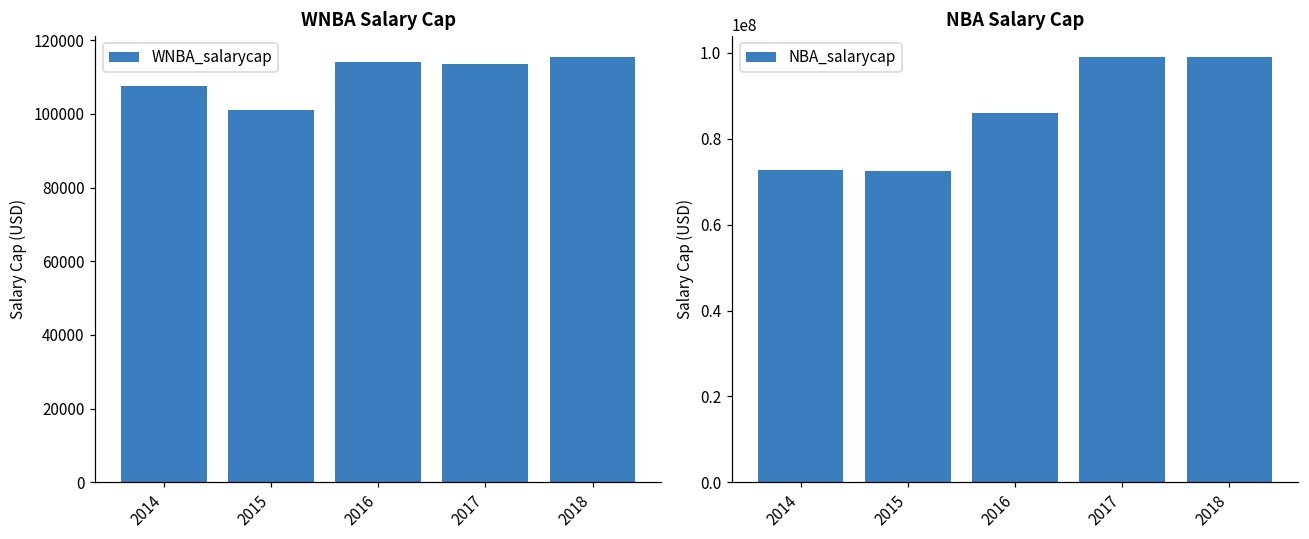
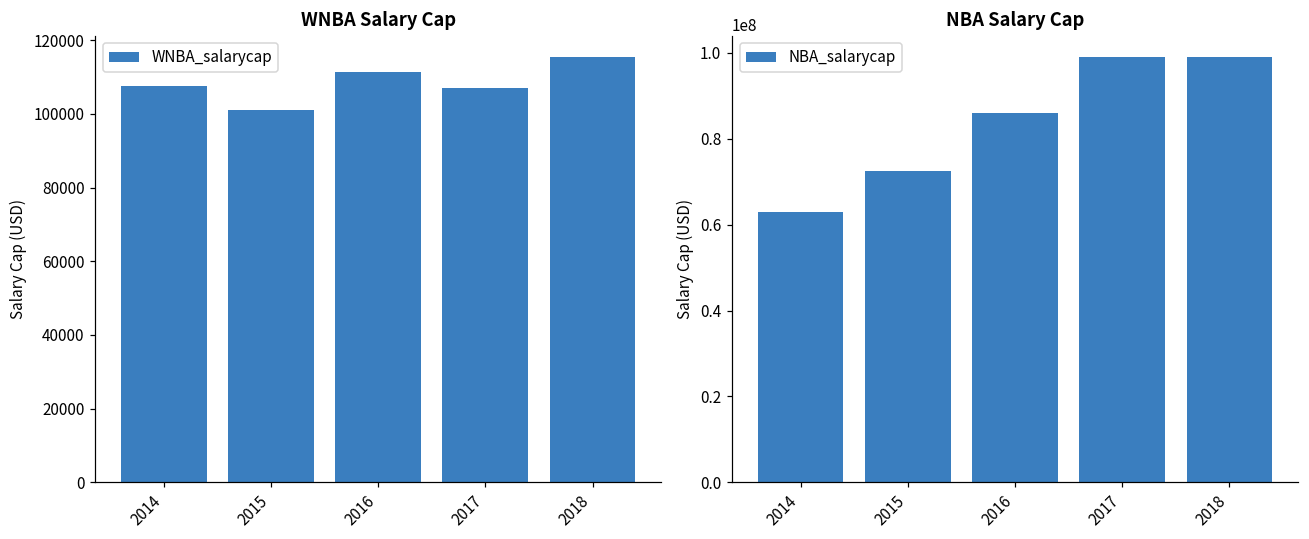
WNBA Salary Cap, 2016: 114000 -> 112000
WNBA Salary Cap, 2017: 114000 -> 107000
NBA Salary Cap, 2014: 73000000 -> 63000000
